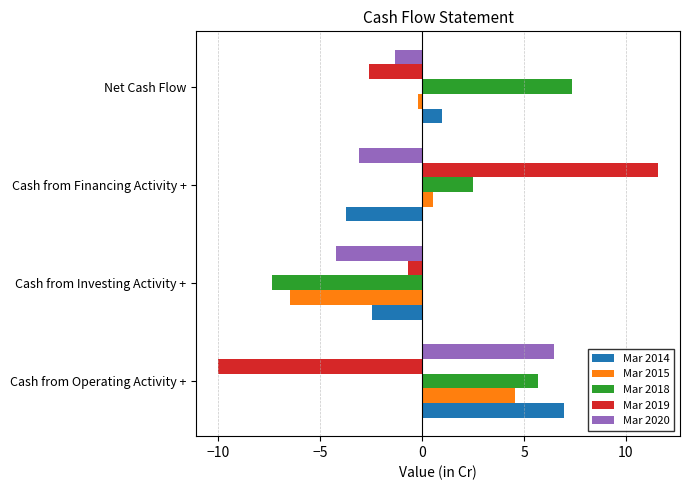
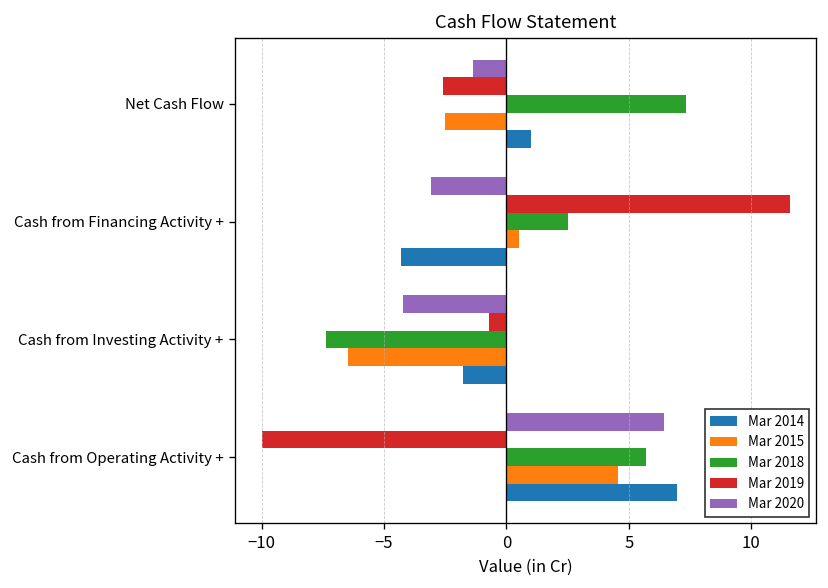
Mar 2015, Net Cash Flow: -0.2 -> -2.5
Mar 2014, Cash from Financing Activity +: -3.7 -> -4.3
Mar 2014, Cash from Investing Activity +: -2.4 -> -1.8
